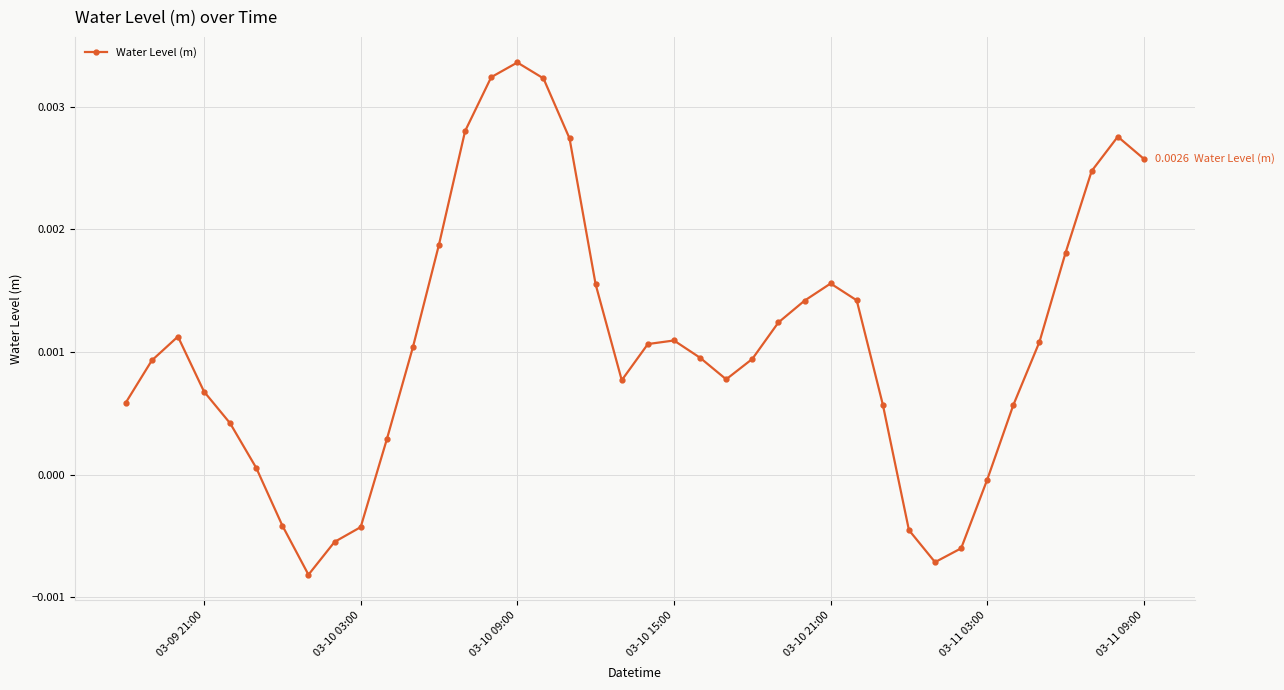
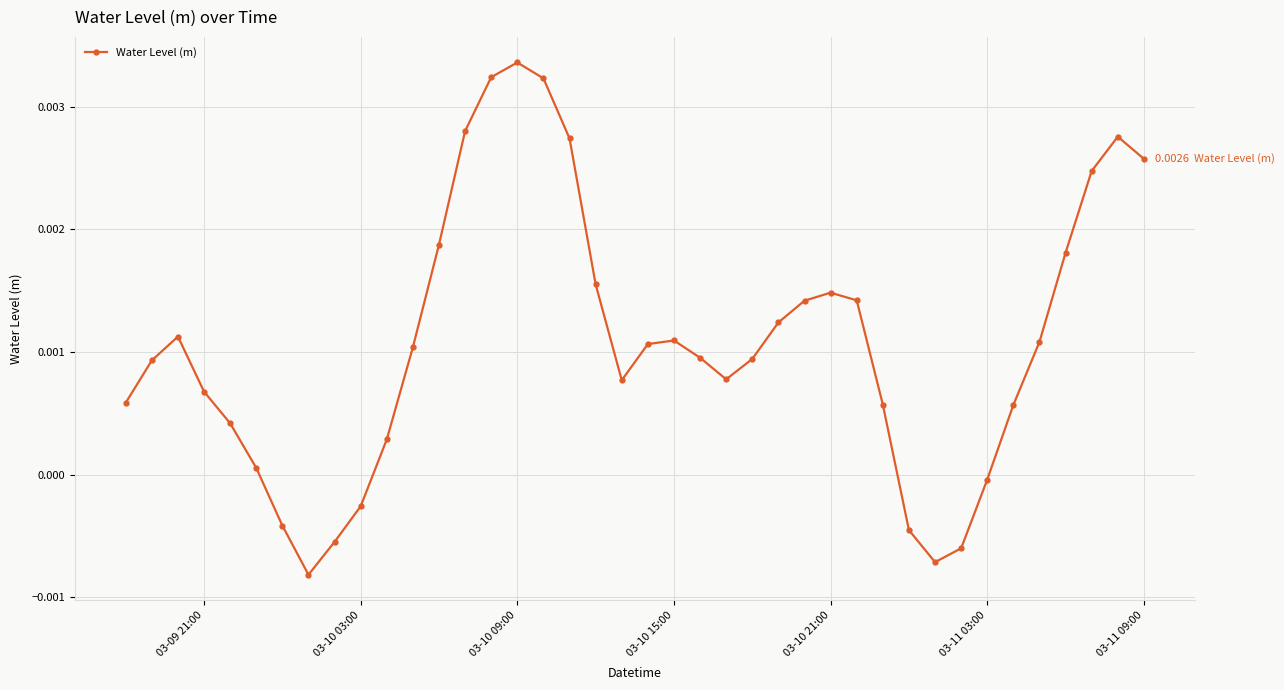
03-10 03:00: -0.00043 -> -0.00026
03-10 21:00: 0.00156 -> 0.00148
